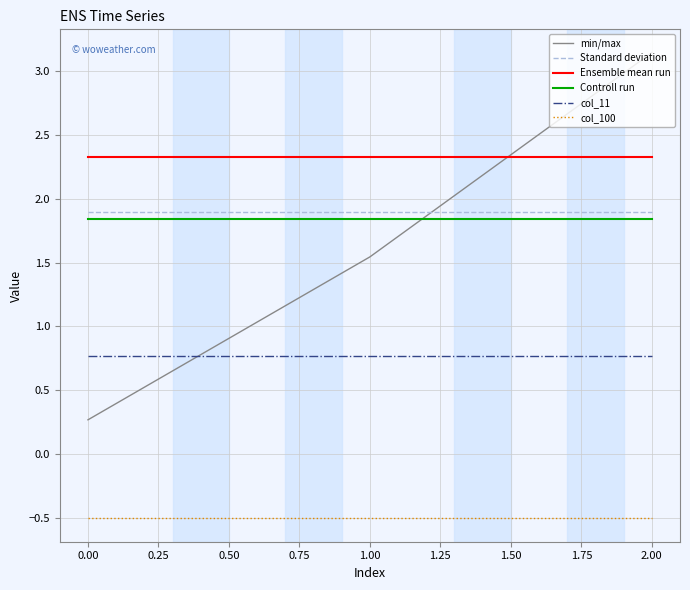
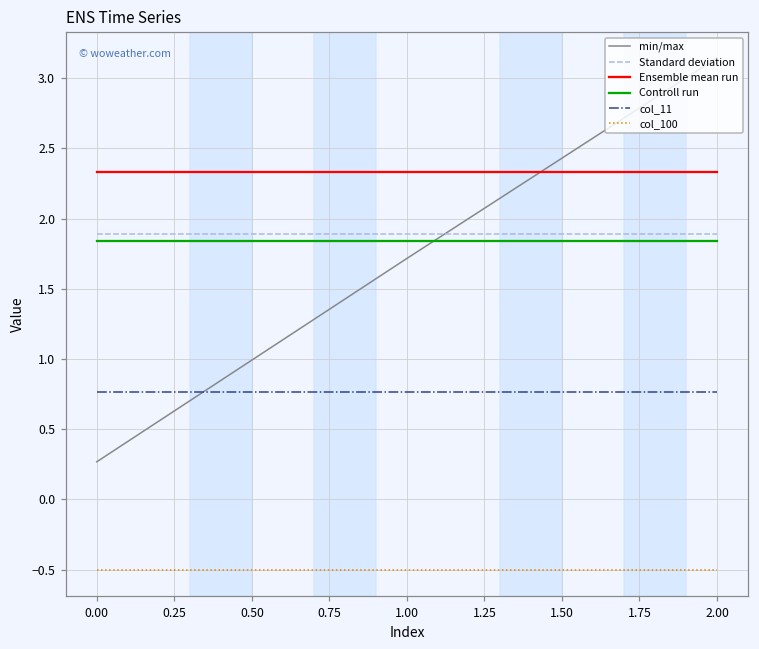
min/max, 1.00: 1.54 -> 1.72
